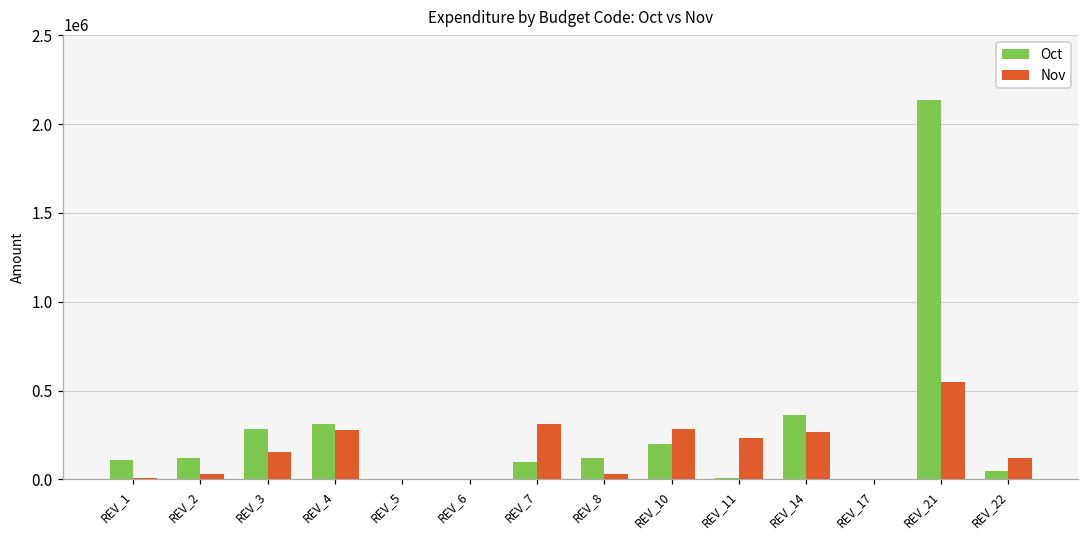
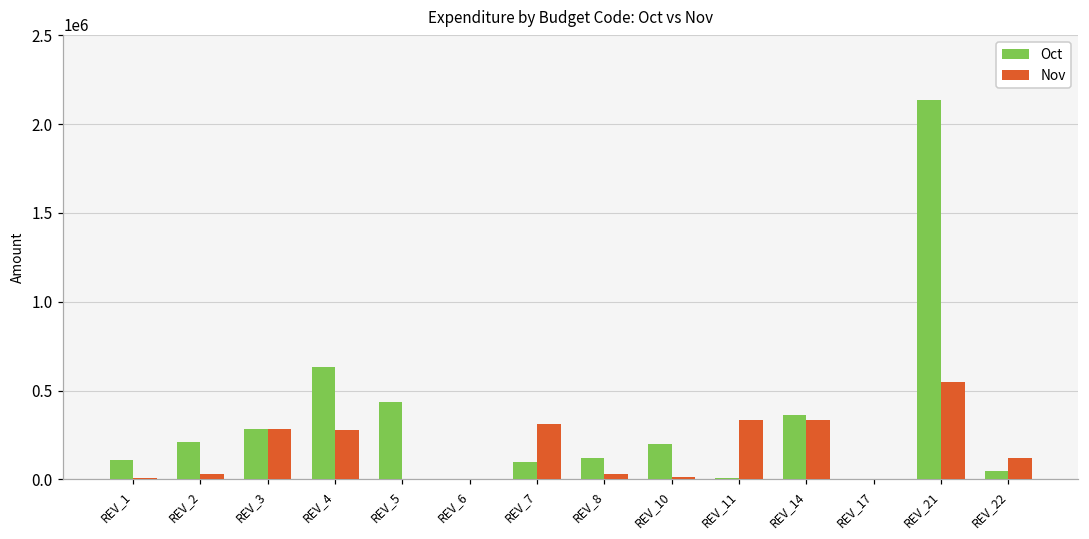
Oct, REV_2: 120000 -> 210000
Nov, REV_3: 160000 -> 290000
Oct, REV_4: 310000 -> 630000
Oct, REV_5: 0 -> 430000
Nov, REV_10: 290000 -> 10000
Nov, REV_11: 230000 -> 330000
Nov, REV_14: 270000 -> 330000
